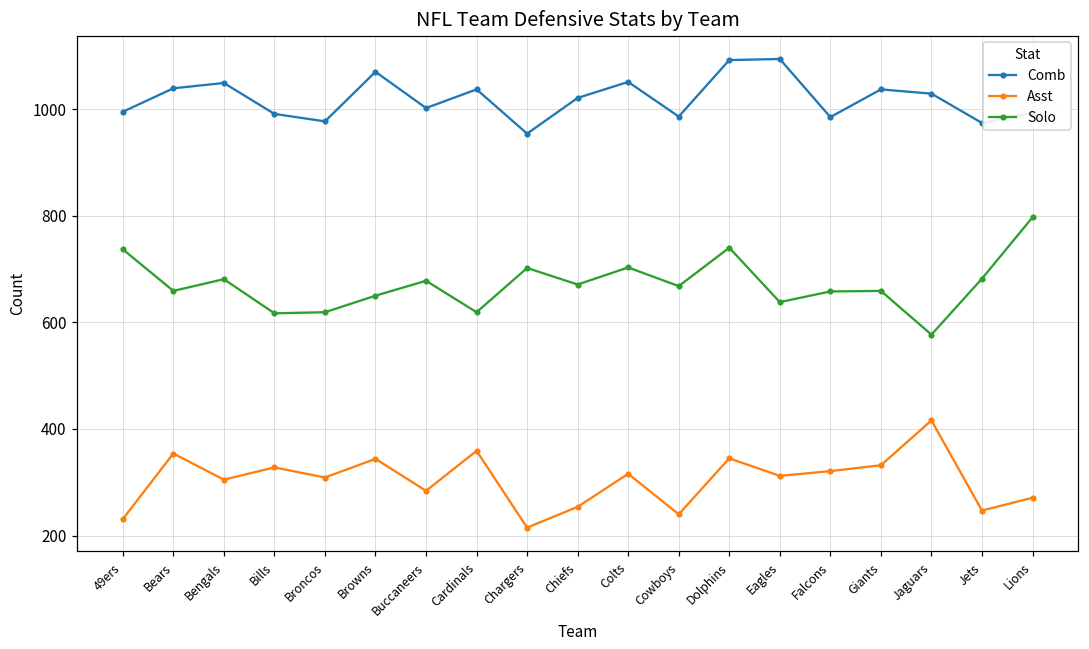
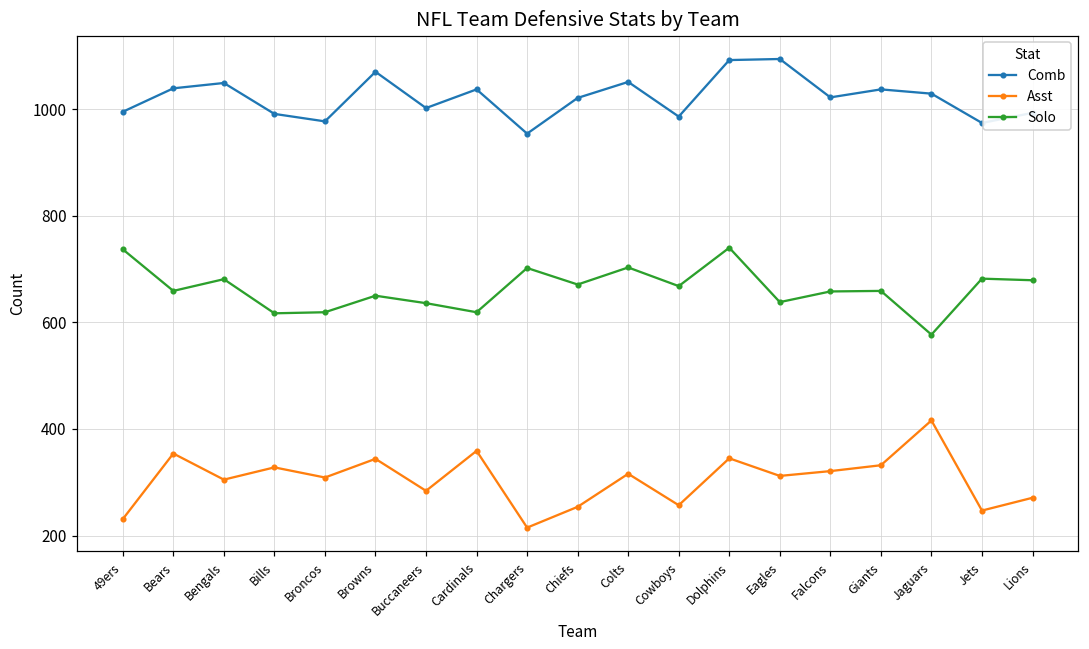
Solo, Buccaneers: 680 -> 640
Asst, Cowboys: 240 -> 260
Comb, Falcons: 990 -> 1020
Solo, Lions: 800 -> 680
